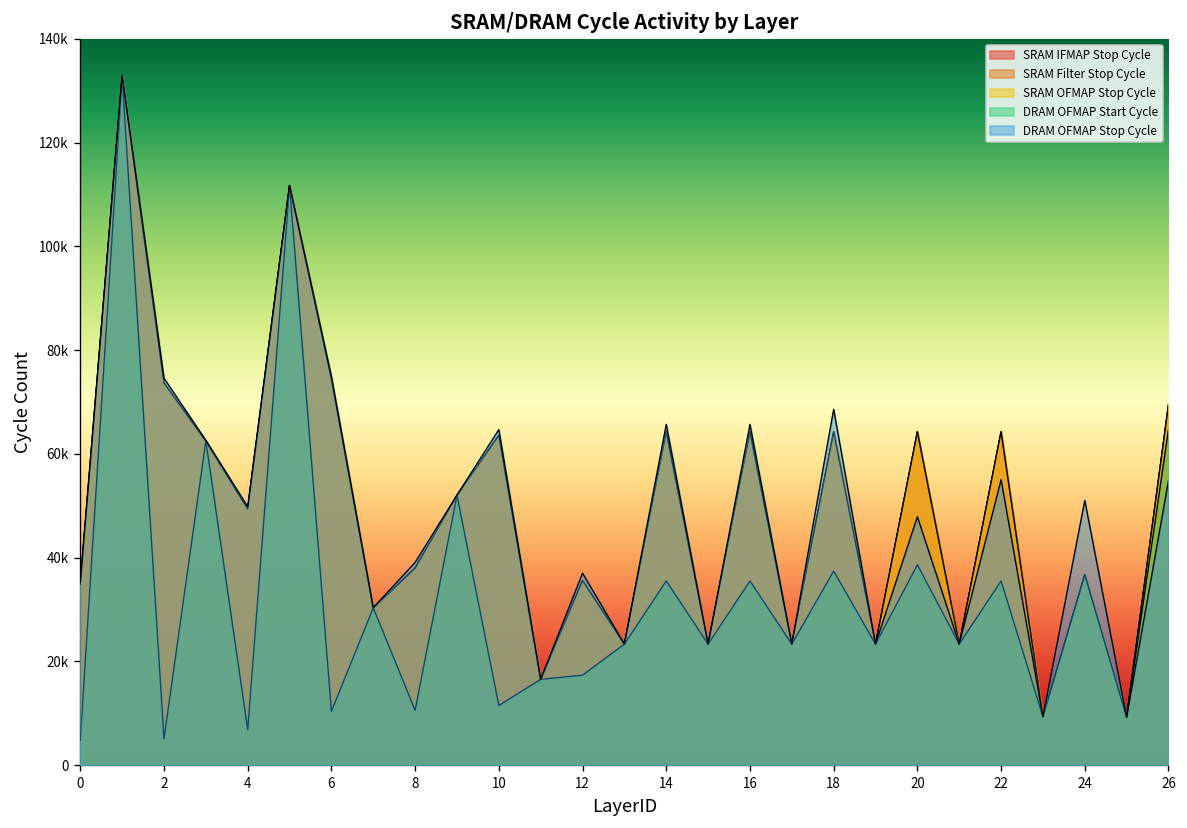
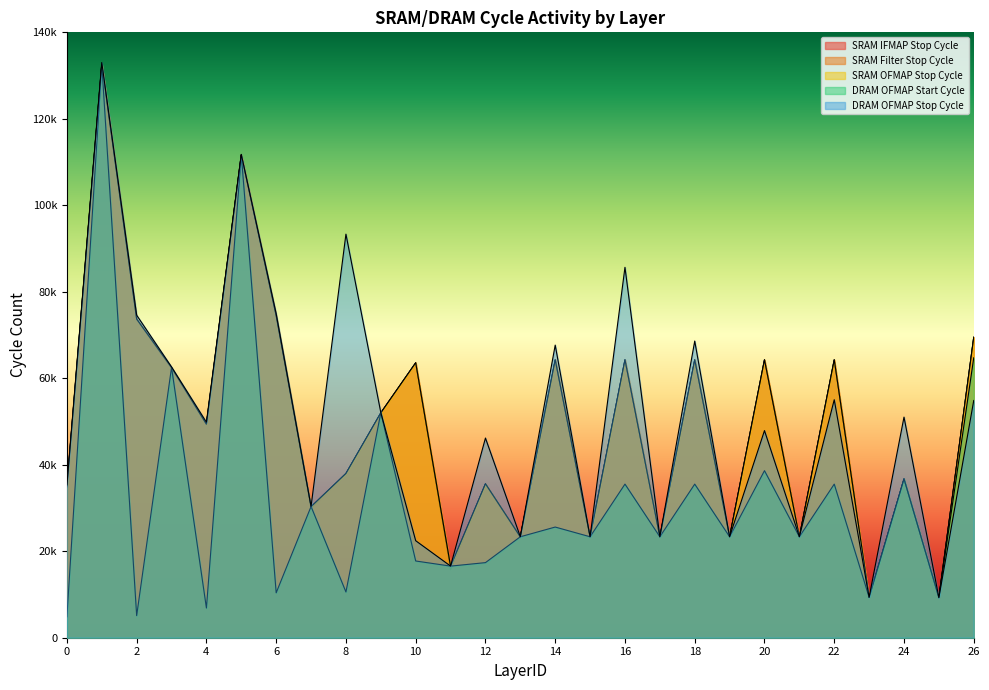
DRAM OFMAP Stop Cycle, 8: 39000 -> 93000
DRAM OFMAP Start Cycle, 10: 12000 -> 18000
DRAM OFMAP Stop Cycle, 10: 65000 -> 22000
DRAM OFMAP Stop Cycle, 12: 37000 -> 46000
DRAM OFMAP Start Cycle, 14: 36000 -> 26000
DRAM OFMAP Stop Cycle, 14: 66000 -> 68000
DRAM OFMAP Stop Cycle, 16: 66000 -> 86000
DRAM OFMAP Start Cycle, 18: 37000 -> 36000
